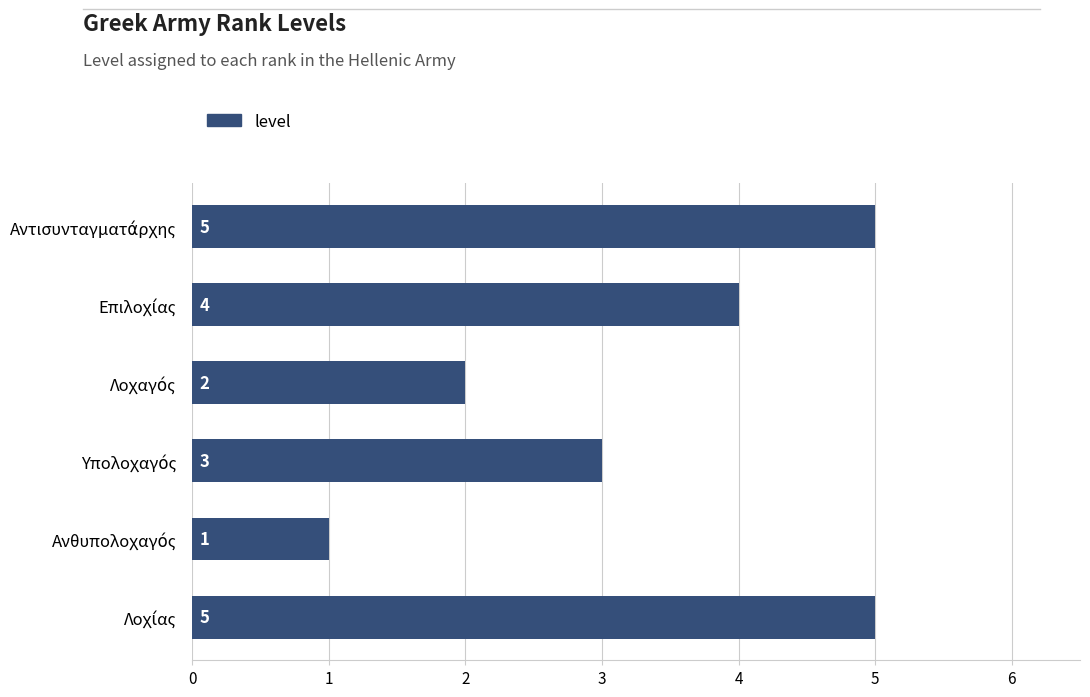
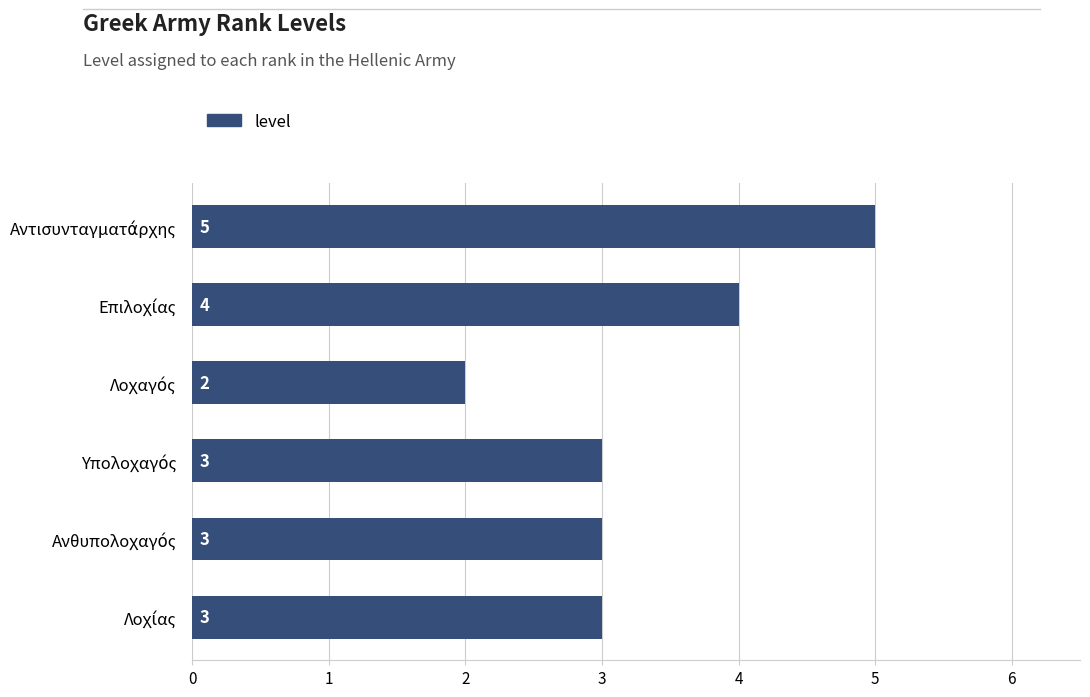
Ανθυπολοχαγός: 1 -> 3
Λοχίας: 5 -> 3
